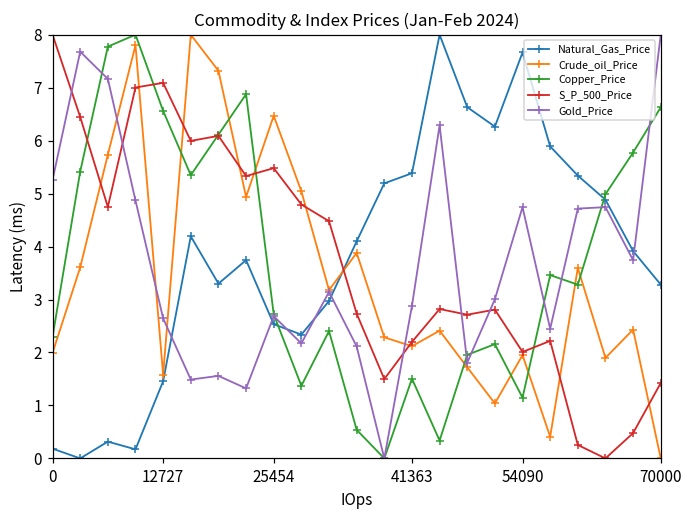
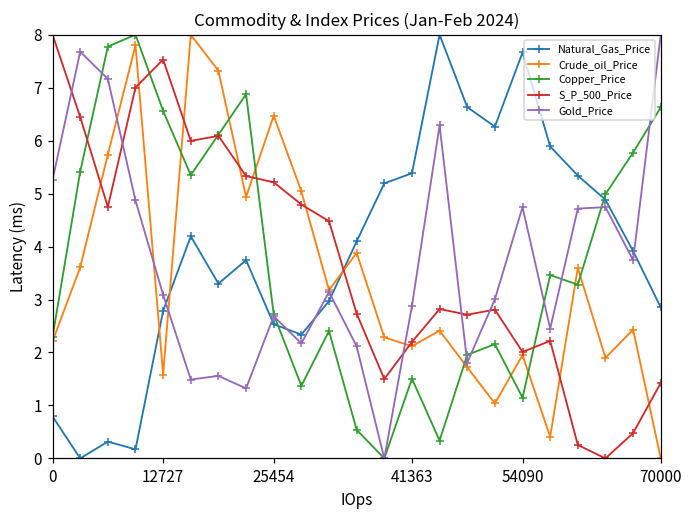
Natural_Gas_Price, 0: 0.2 -> 0.8
Crude_oil_Price, 0: 2.0 -> 2.2
Natural_Gas_Price, 12727: 1.5 -> 2.8
S_P_500_Price, 12727: 7.1 -> 7.5
Gold_Price, 12727: 2.6 -> 3.1
S_P_500_Price, 25454: 5.5 -> 5.2
Natural_Gas_Price, 70000: 3.3 -> 2.9
